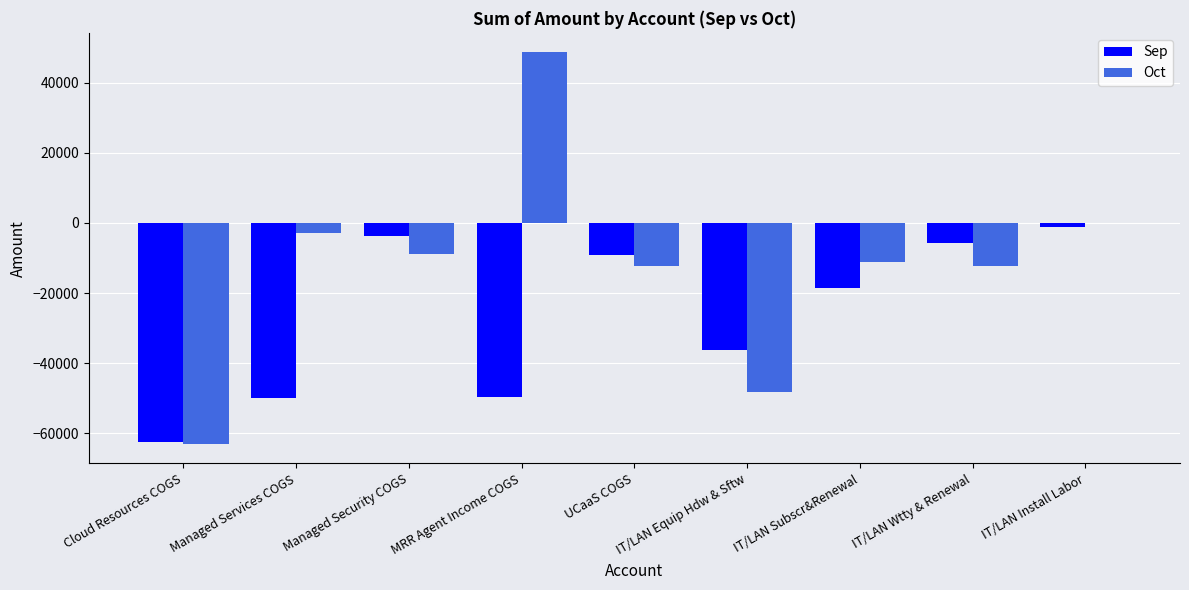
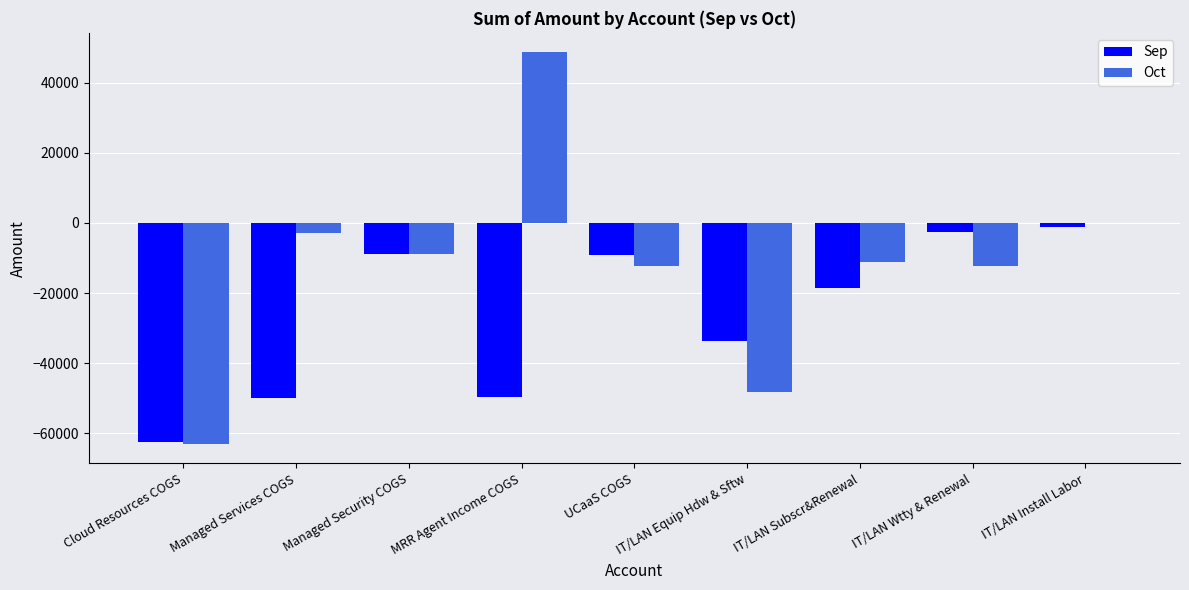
Sep, Managed Security COGS: -4000 -> -9000
Sep, IT/LAN Equip Hdw & Sftw: -36000 -> -34000
Sep, IT/LAN Wtty & Renewal: -6000 -> -3000
